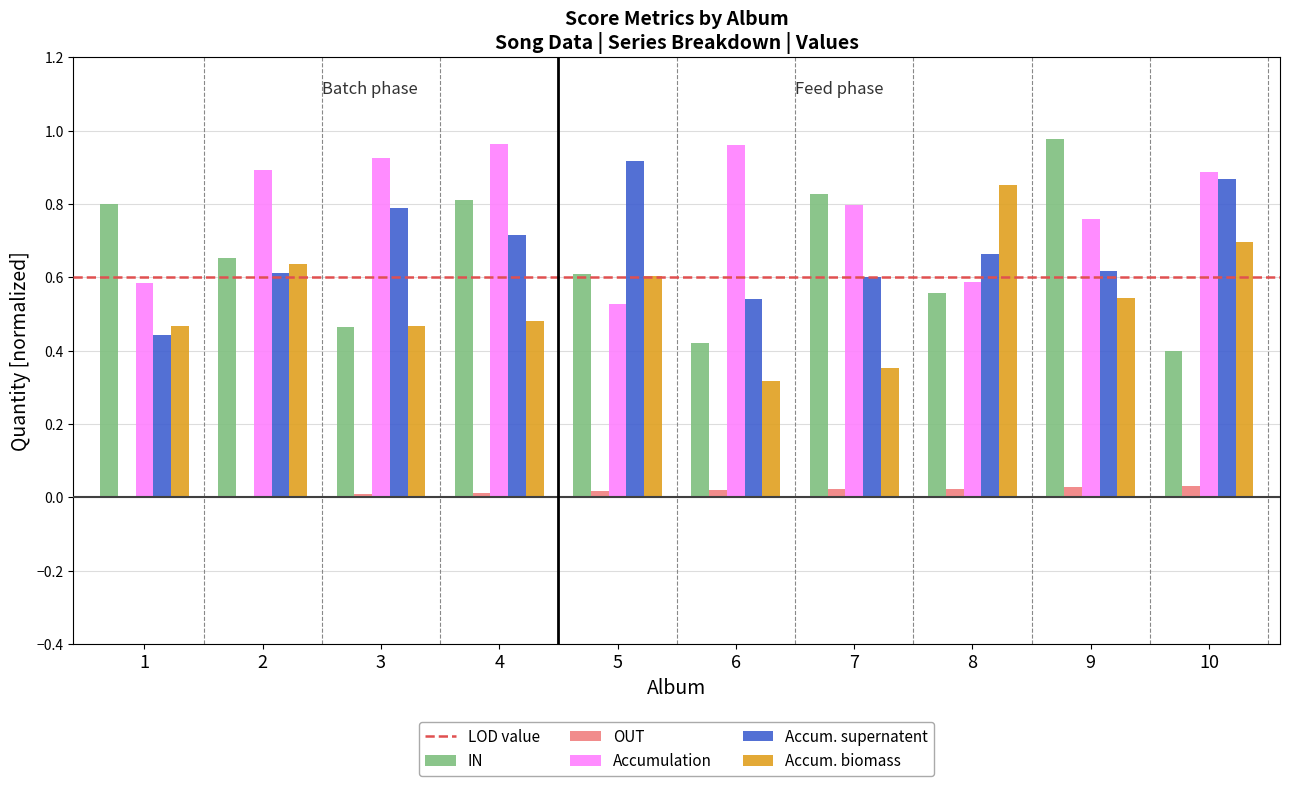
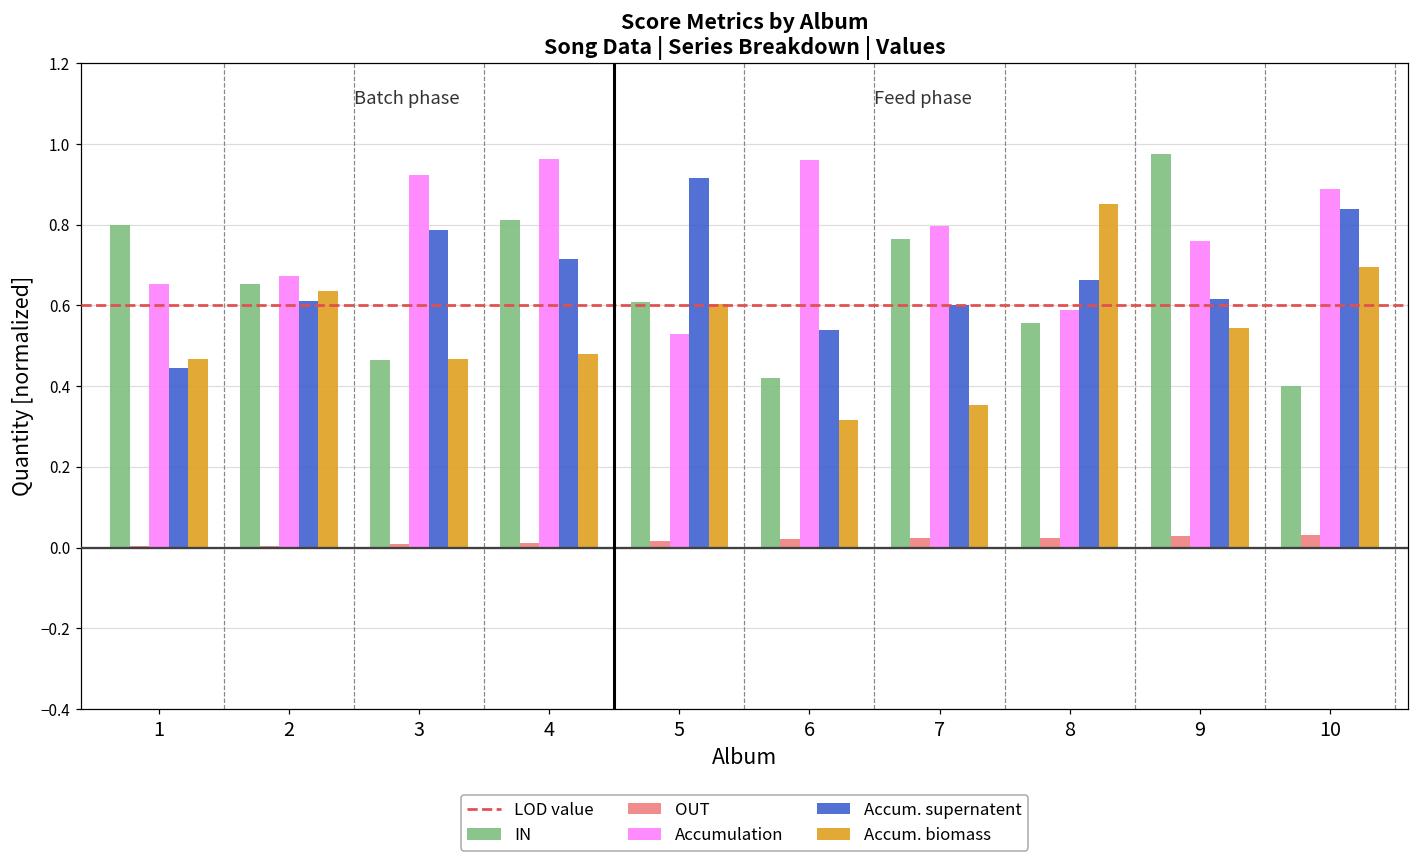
Accumulation, 1: 0.58 -> 0.65
Accumulation, 2: 0.89 -> 0.67
IN, 7: 0.83 -> 0.76
Accum. supernatent, 10: 0.87 -> 0.84
